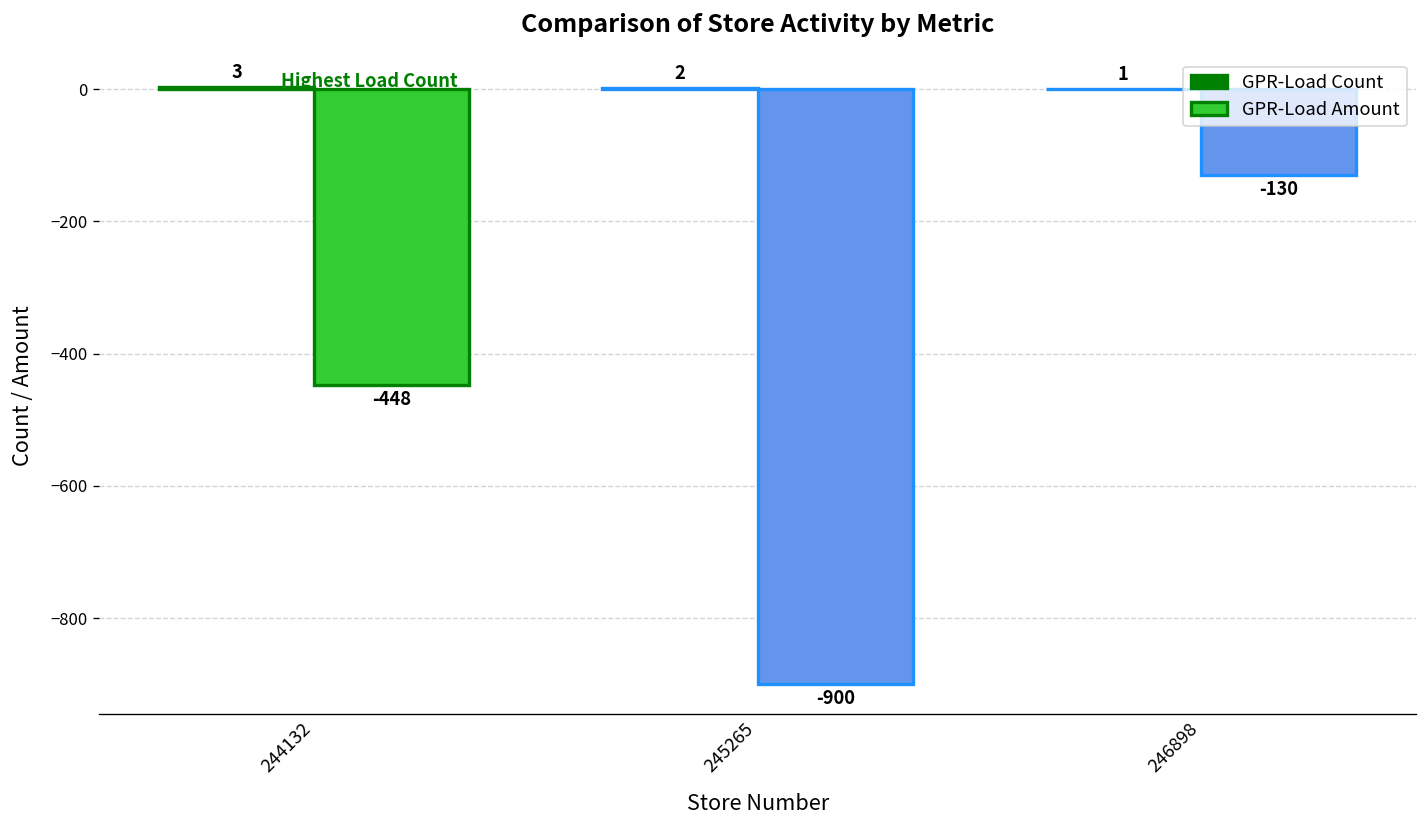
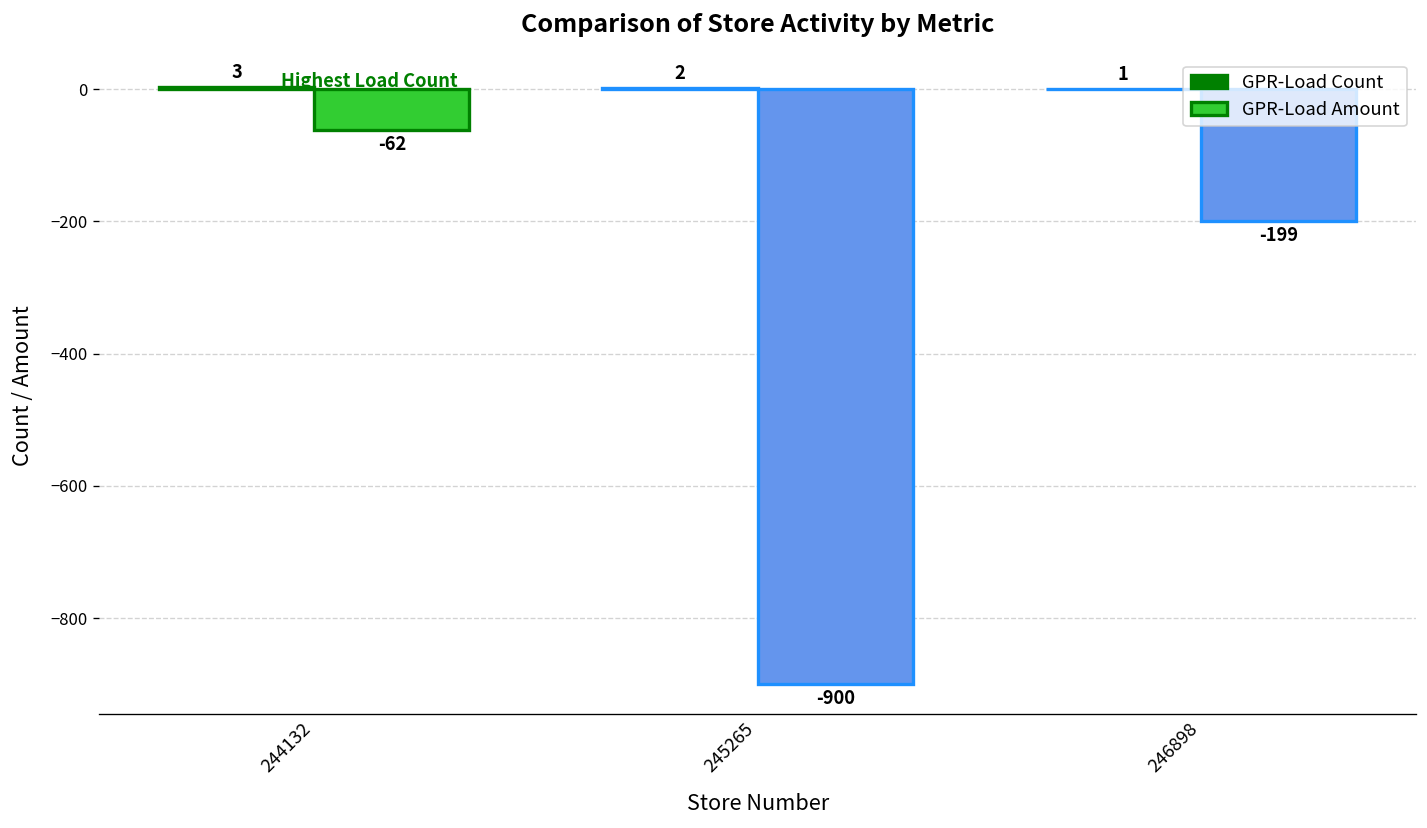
GPR-Load Amount, 244132: -448 -> -62
GPR-Load Amount, 246898: -130 -> -199
